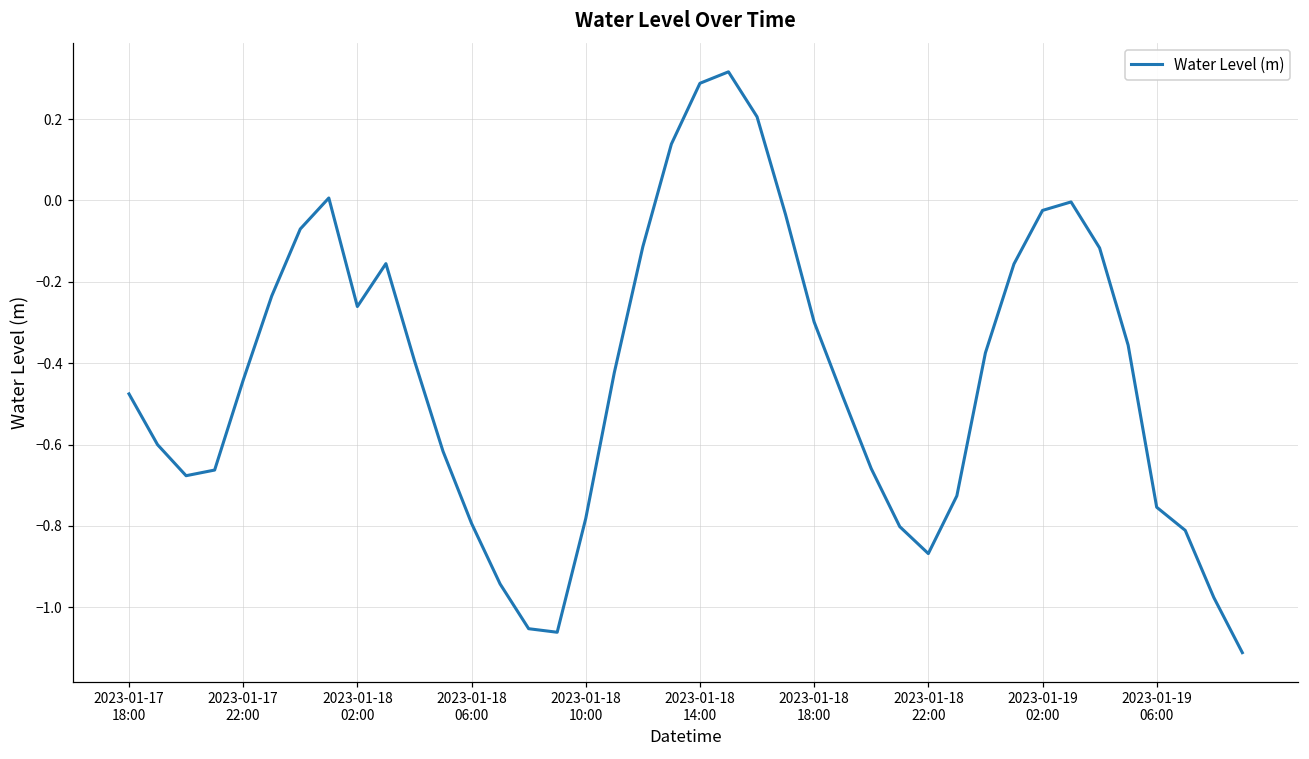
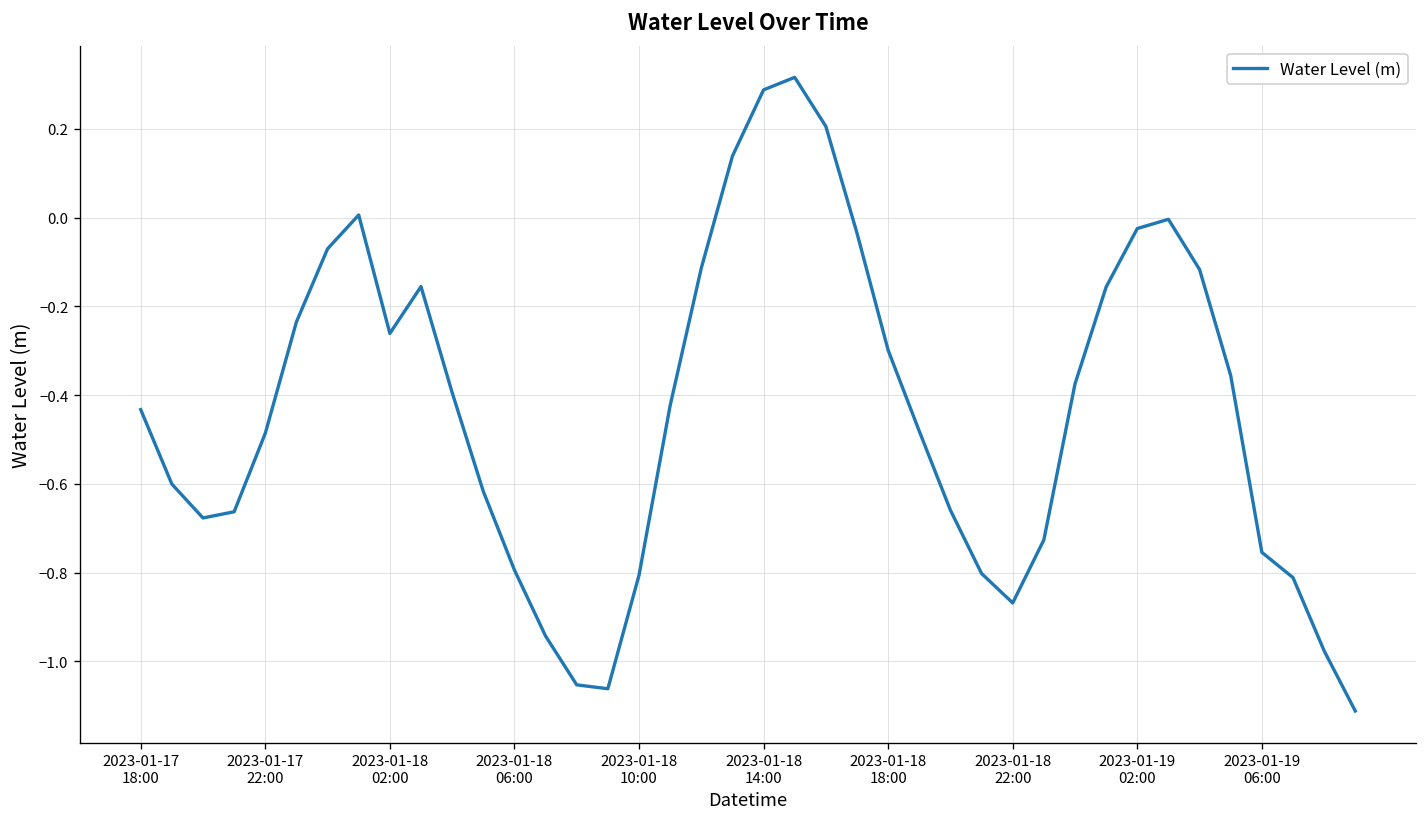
2023-01-17 18:00: -0.48 -> -0.43
2023-01-17 22:00: -0.44 -> -0.49
2023-01-18 10:00: -0.78 -> -0.81
